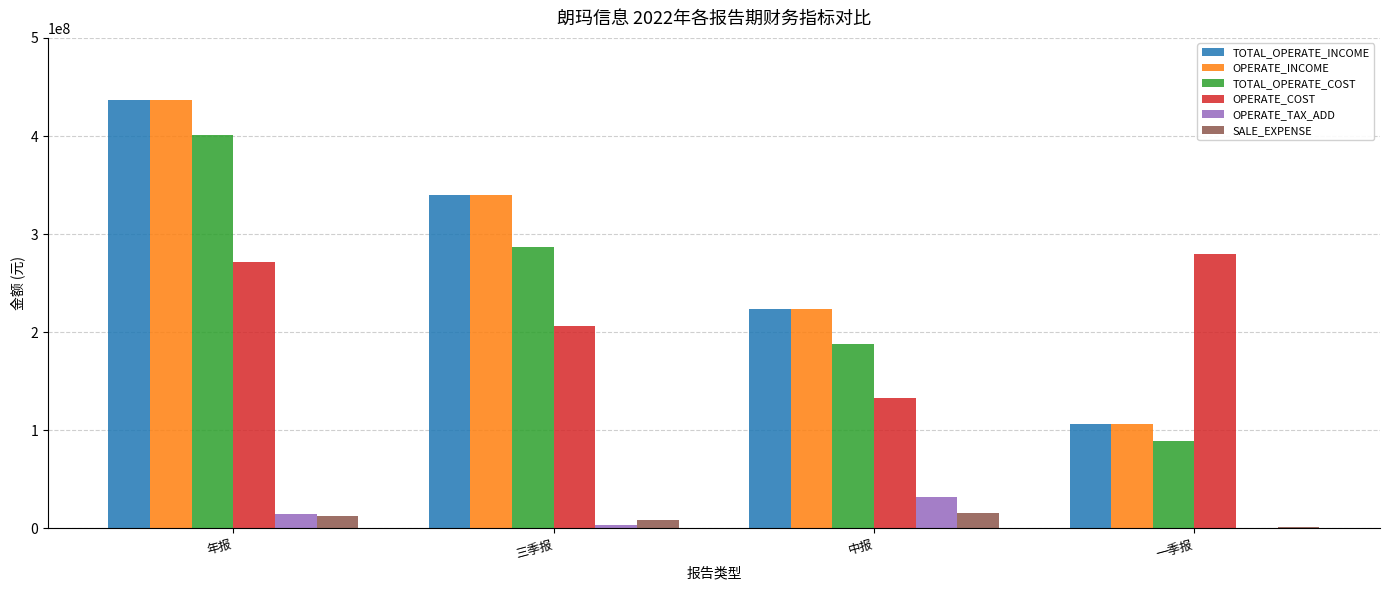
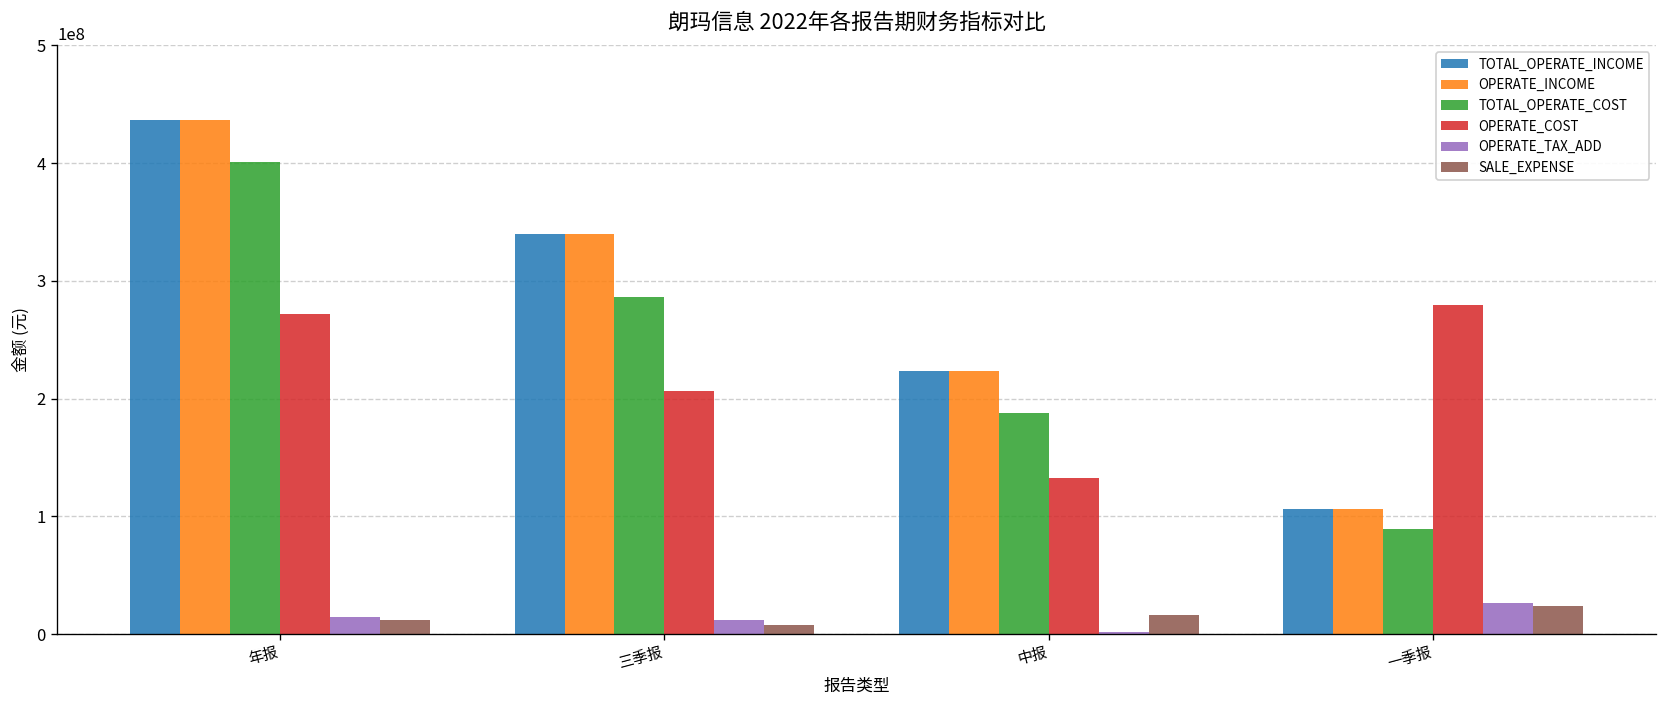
OPERATE_TAX_ADD, 三季报: 0 -> 10000000
OPERATE_TAX_ADD, 中报: 30000000 -> 0
OPERATE_TAX_ADD, 一季报: 0 -> 30000000
SALE_EXPENSE, 一季报: 0 -> 20000000
